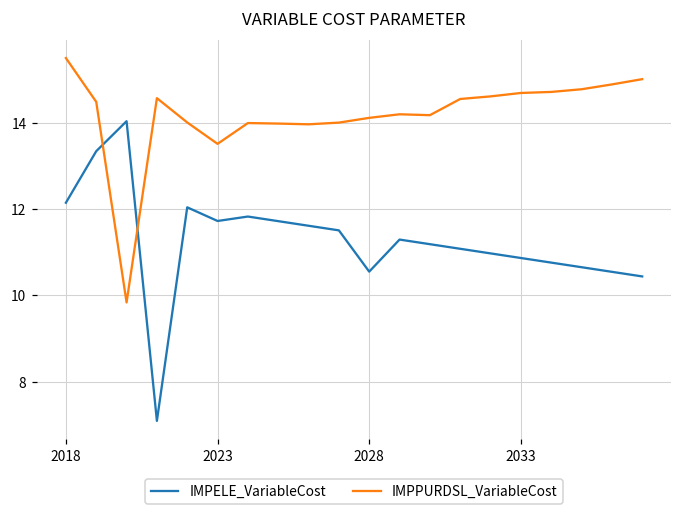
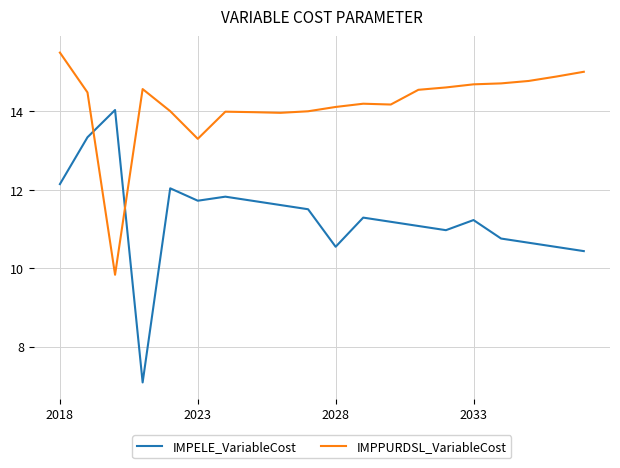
IMPPURDSL_VariableCost, 2023: 13.5 -> 13.3
IMPELE_VariableCost, 2033: 10.9 -> 11.2
